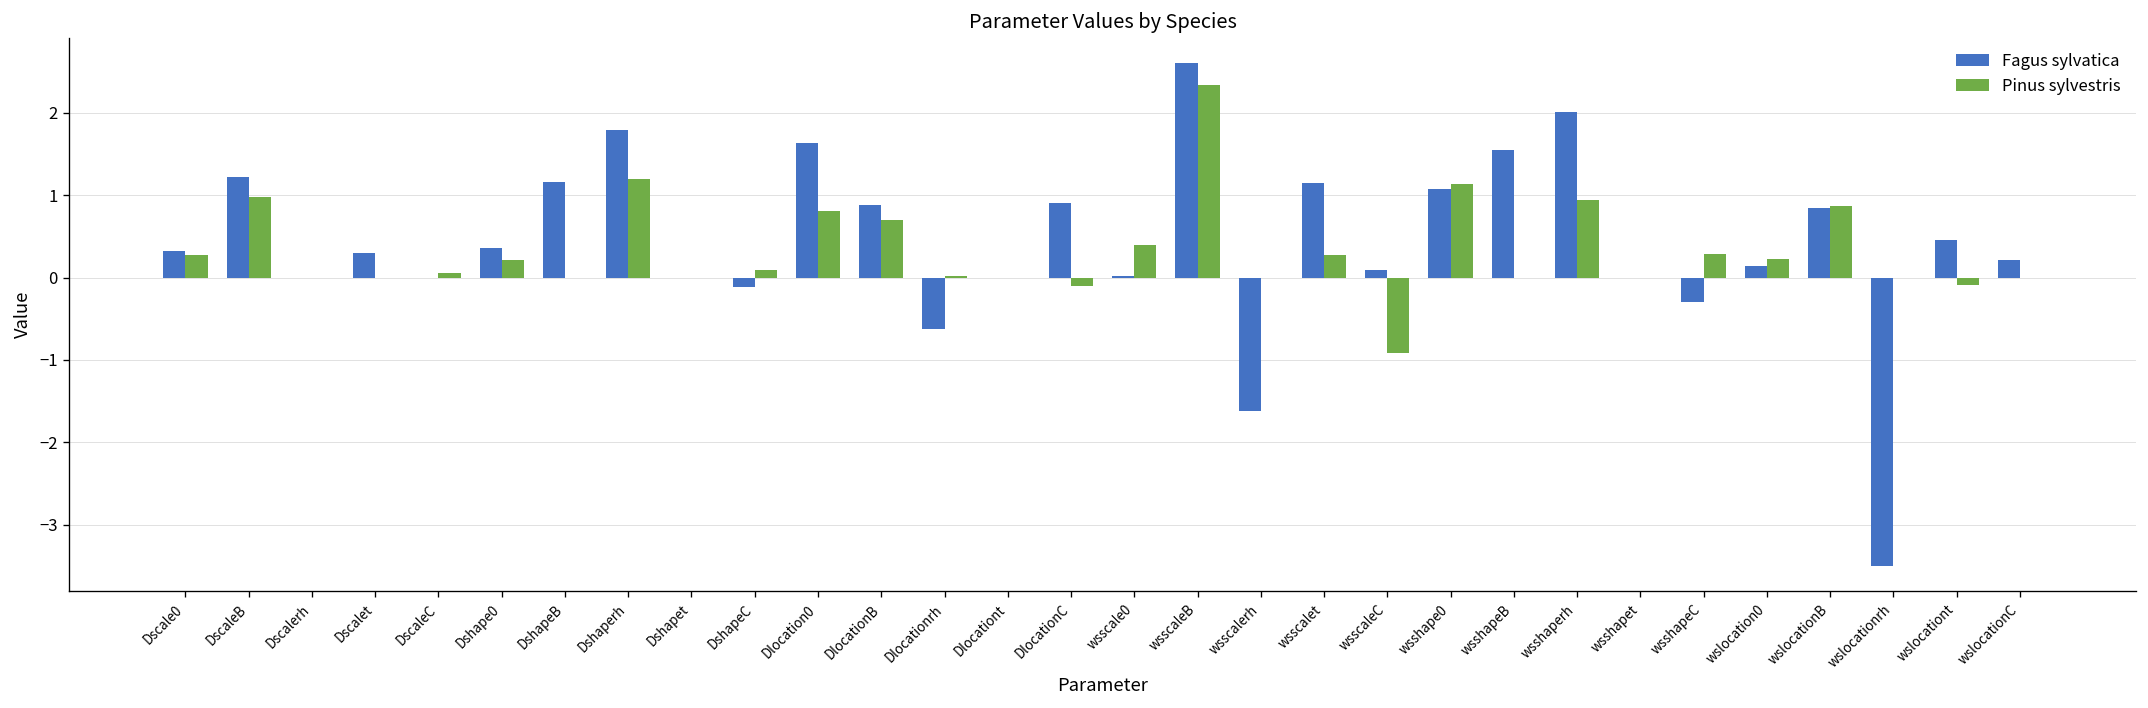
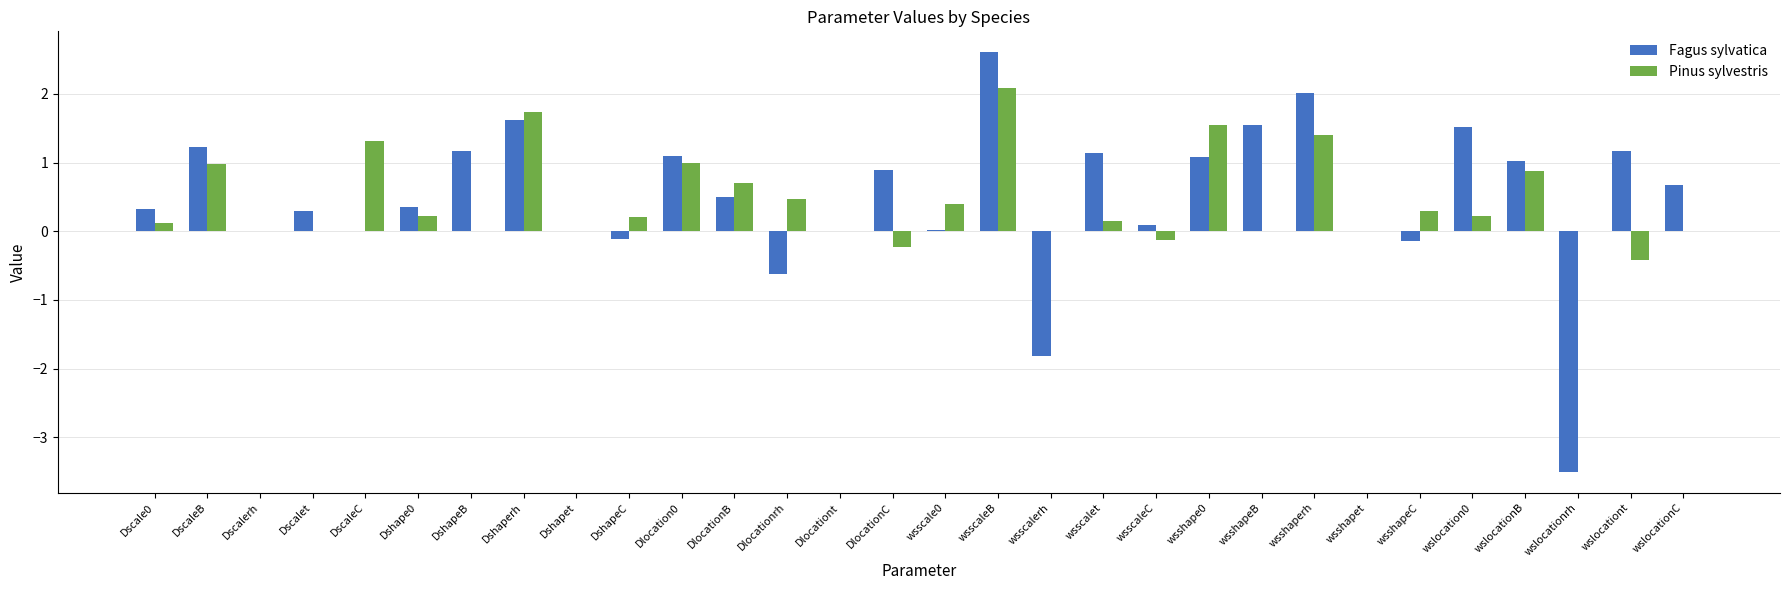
Pinus sylvestris, Dscale0: 0.3 -> 0.1
Pinus sylvestris, DscaleC: 0.1 -> 1.3
Fagus sylvatica, Dshaperh: 1.8 -> 1.6
Pinus sylvestris, Dshaperh: 1.2 -> 1.7
Pinus sylvestris, DshapeC: 0.1 -> 0.2
Fagus sylvatica, Dlocation0: 1.6 -> 1.1
Pinus sylvestris, Dlocation0: 0.8 -> 1.0
Fagus sylvatica, DlocationB: 0.9 -> 0.5
Pinus sylvestris, Dlocationrh: 0.0 -> 0.5
Pinus sylvestris, DlocationC: -0.1 -> -0.2
Pinus sylvestris, wsscaleB: 2.3 -> 2.1
Fagus sylvatica, wsscalerh: -1.6 -> -1.8
Pinus sylvestris, wsscalet: 0.3 -> 0.1
Pinus sylvestris, wsscaleC: -0.9 -> -0.1
Pinus sylvestris, wsshape0: 1.1 -> 1.5
Pinus sylvestris, wsshaperh: 0.9 -> 1.4
Fagus sylvatica, wsshapeC: -0.3 -> -0.1
Fagus sylvatica, wslocation0: 0.1 -> 1.5
Fagus sylvatica, wslocationB: 0.8 -> 1.0
Fagus sylvatica, wslocationt: 0.5 -> 1.2
Pinus sylvestris, wslocationt: -0.1 -> -0.4
Fagus sylvatica, wslocationC: 0.2 -> 0.7
